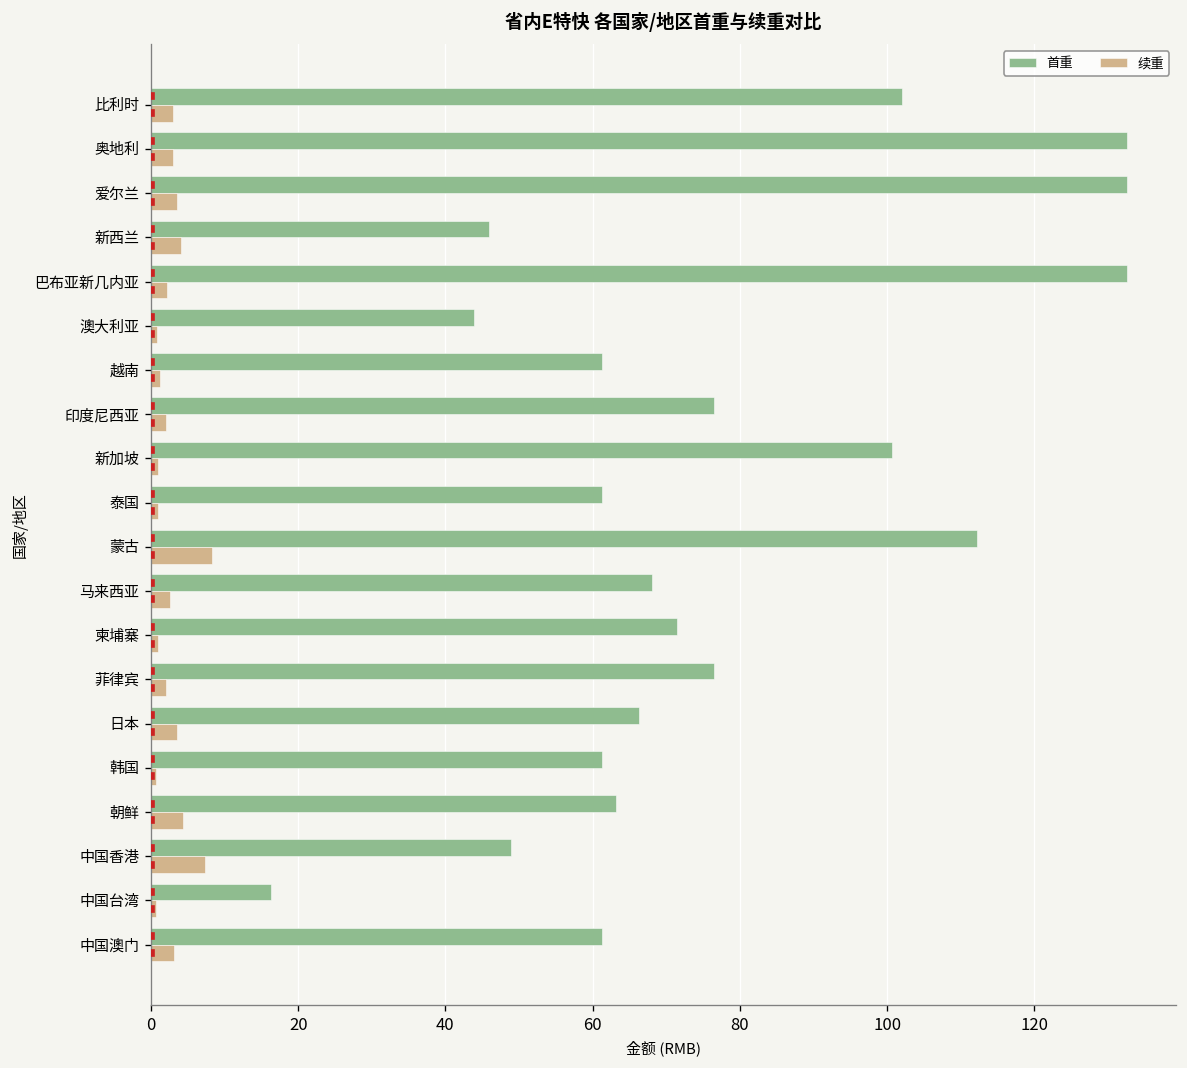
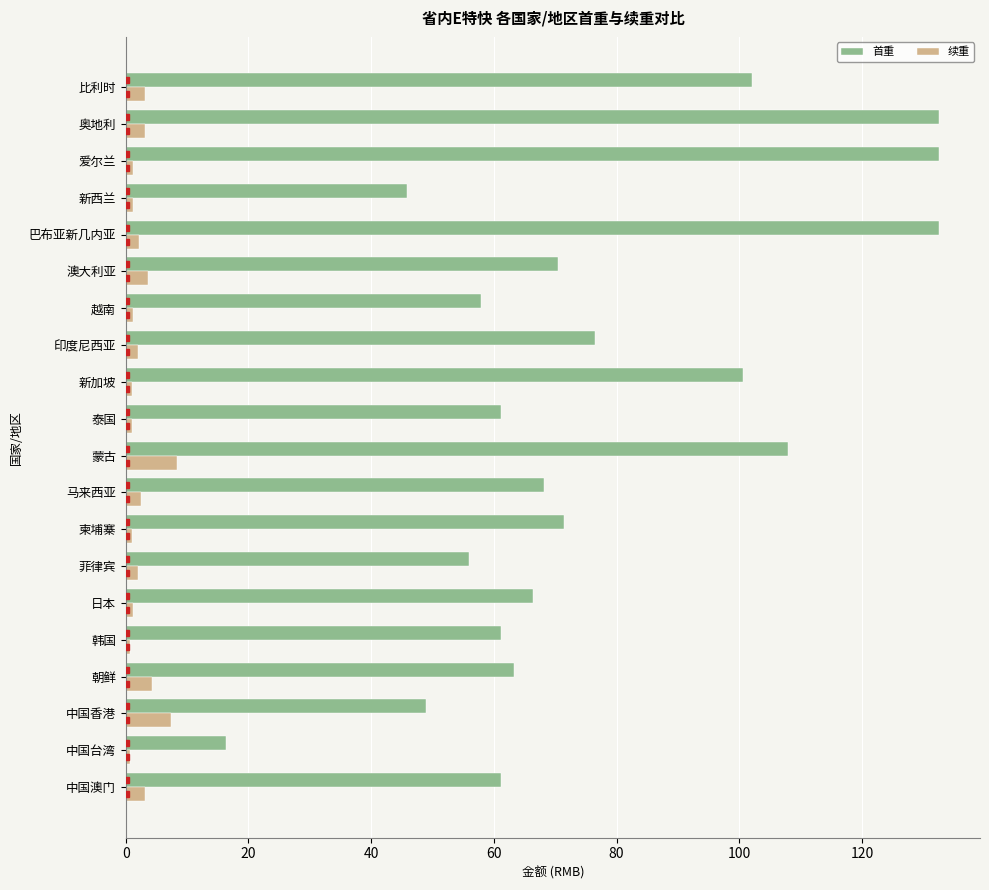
续重, 爱尔兰: 4 -> 1
续重, 新西兰: 4 -> 1
首重, 澳大利亚: 44 -> 70
续重, 澳大利亚: 1 -> 4
首重, 越南: 61 -> 58
首重, 蒙古: 112 -> 108
首重, 菲律宾: 77 -> 56
续重, 日本: 4 -> 1
